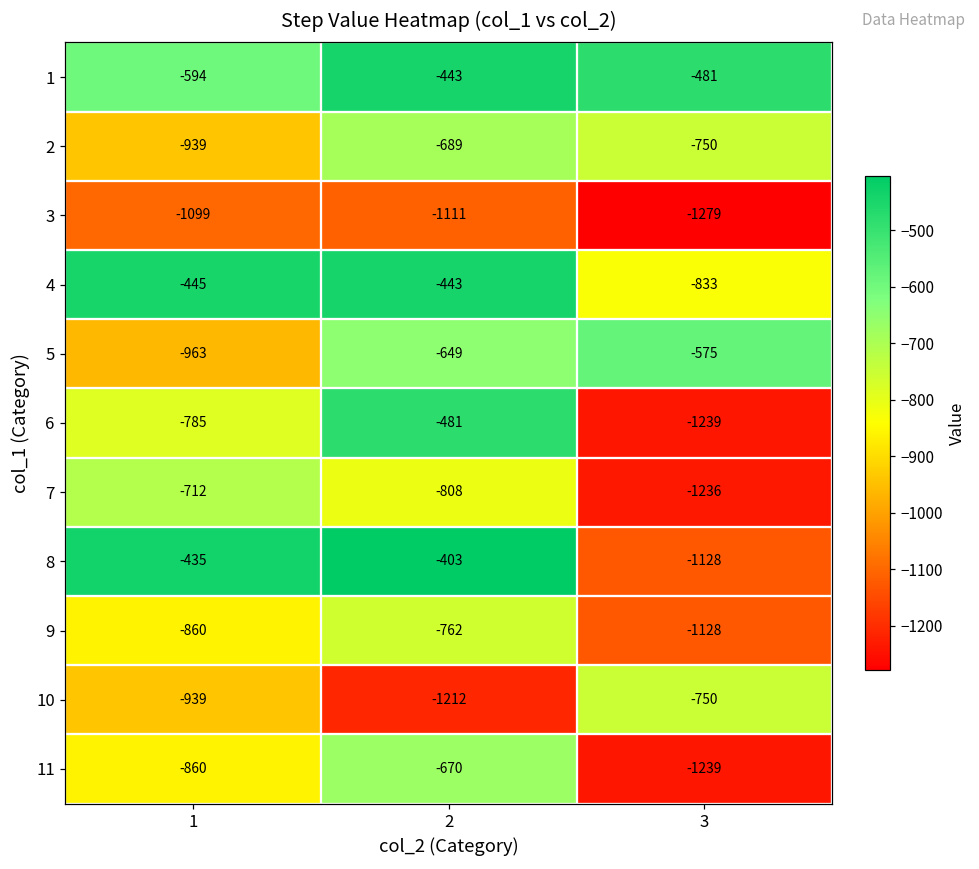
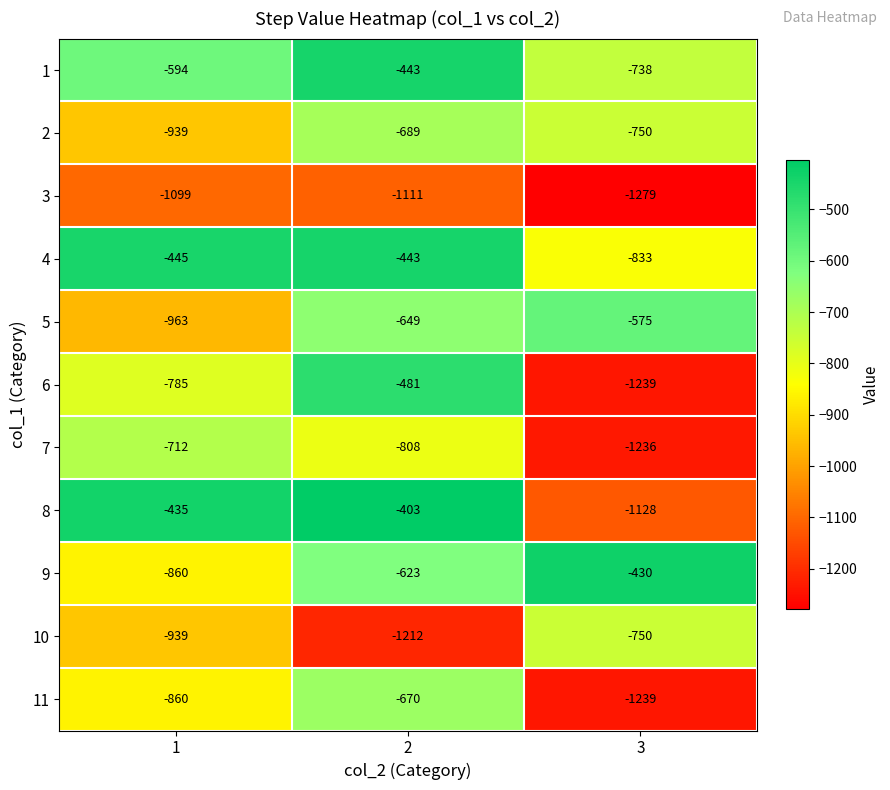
1, 3: -481 -> -738
9, 2: -762 -> -623
9, 3: -1128 -> -430
